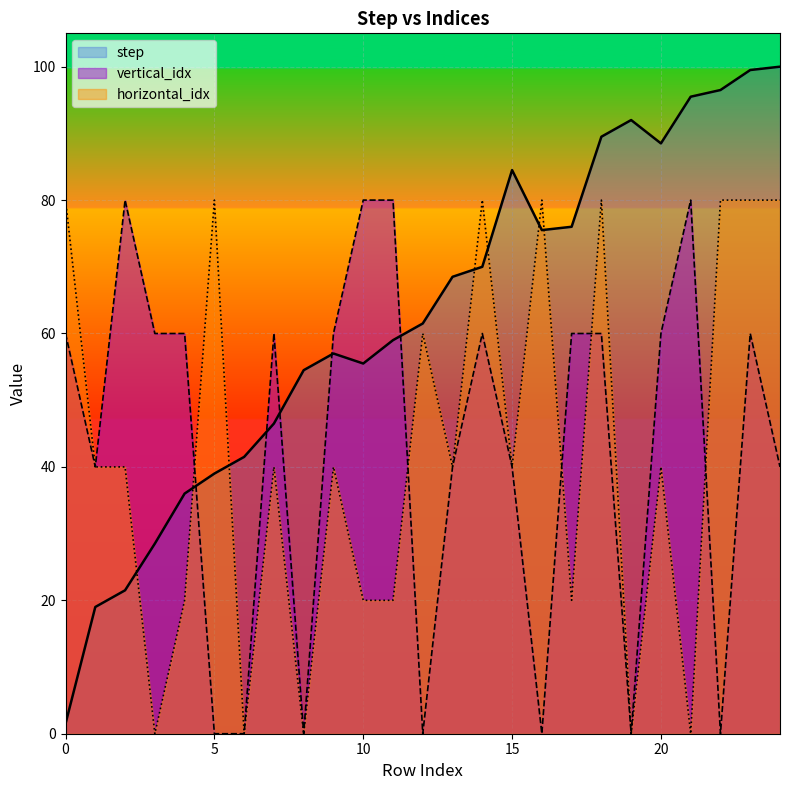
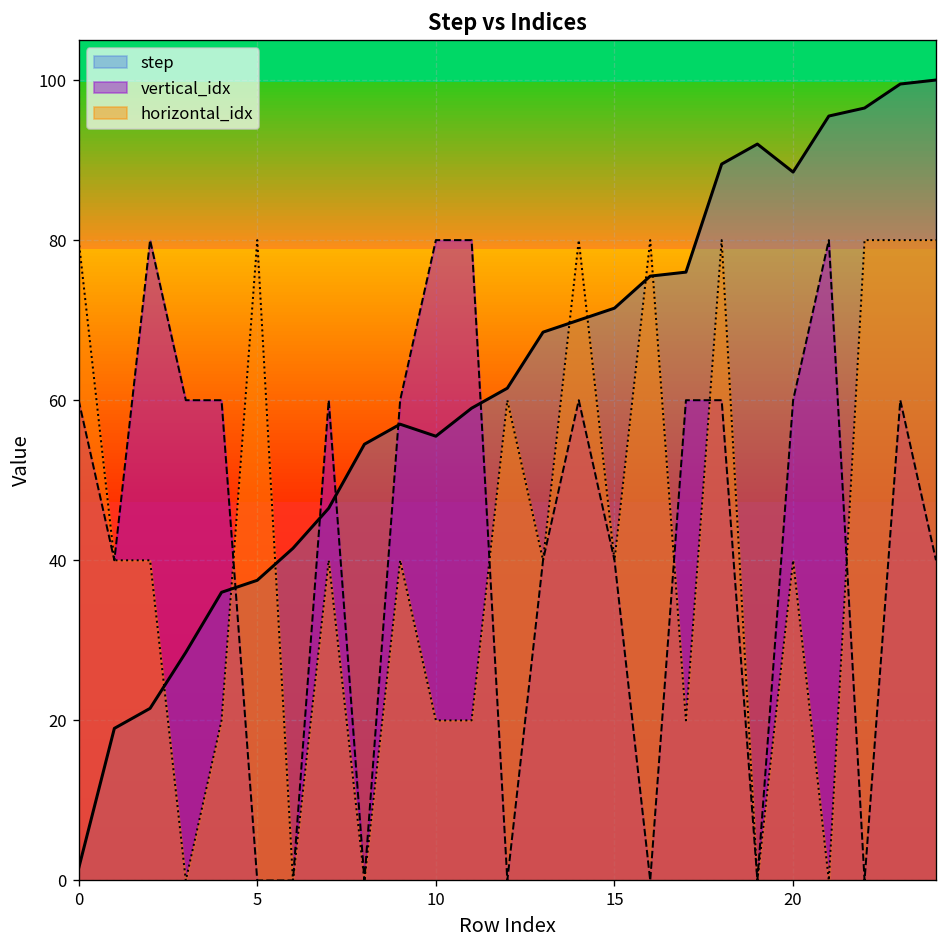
step, 5: 39 -> 38
step, 15: 85 -> 72
